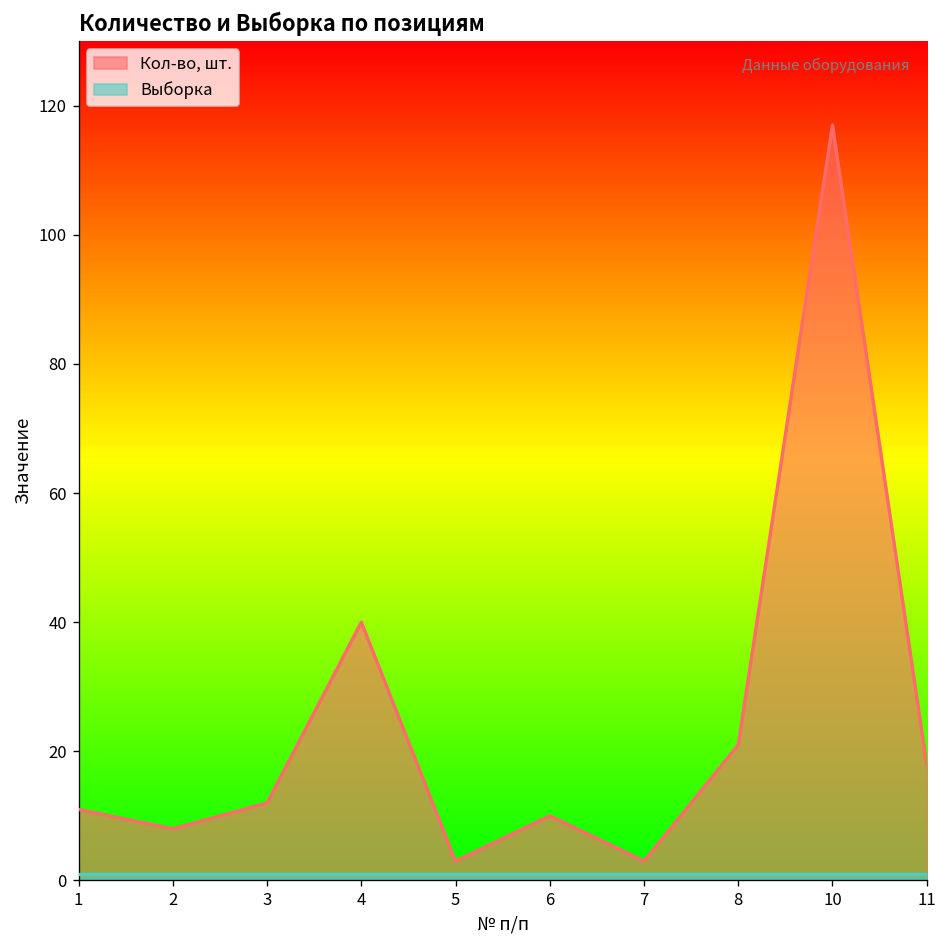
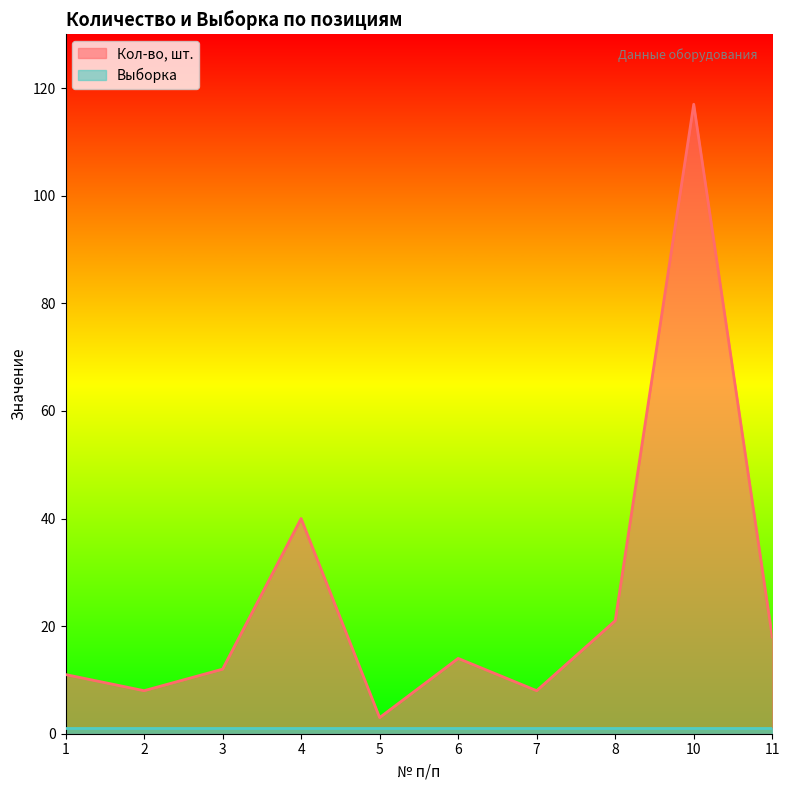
Кол-во, шт., 6: 10 -> 14
Кол-во, шт., 7: 3 -> 8
